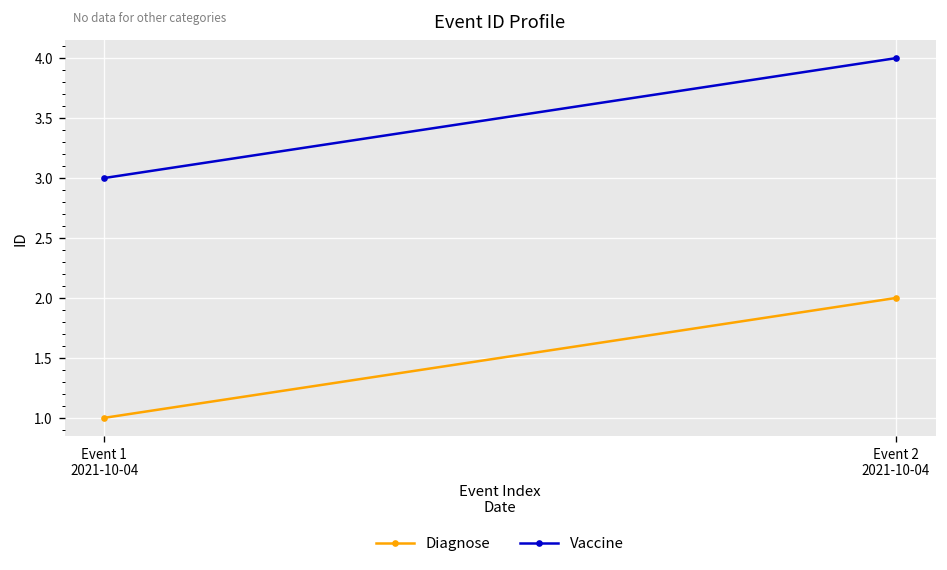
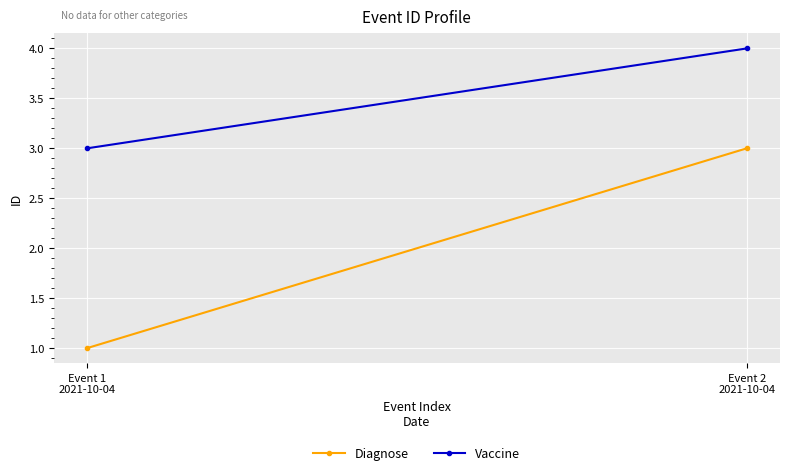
Diagnose, Event 2 2021-10-04: 2 -> 3
